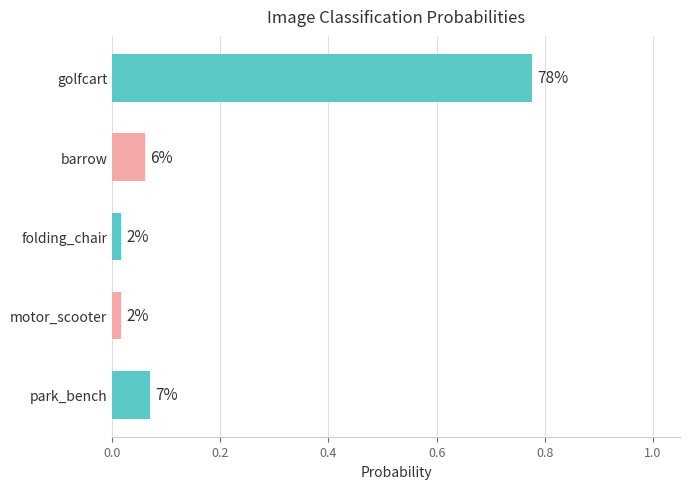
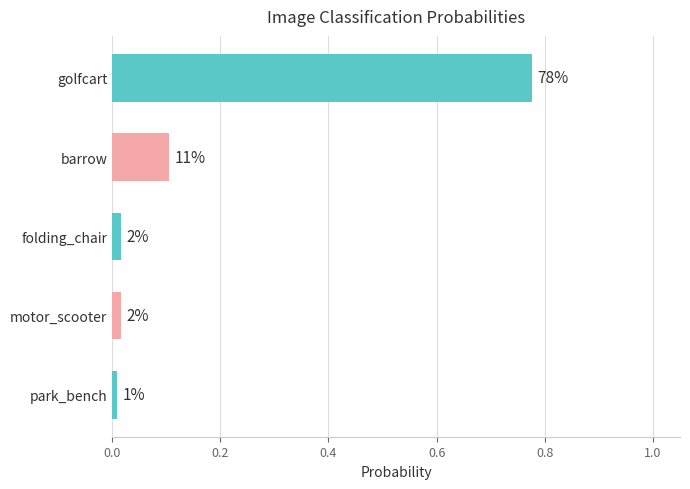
barrow: 6% -> 11%
park_bench: 7% -> 1%
